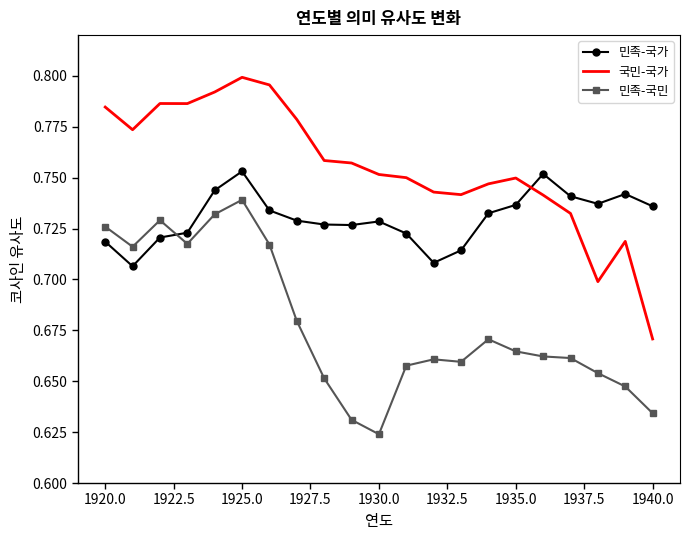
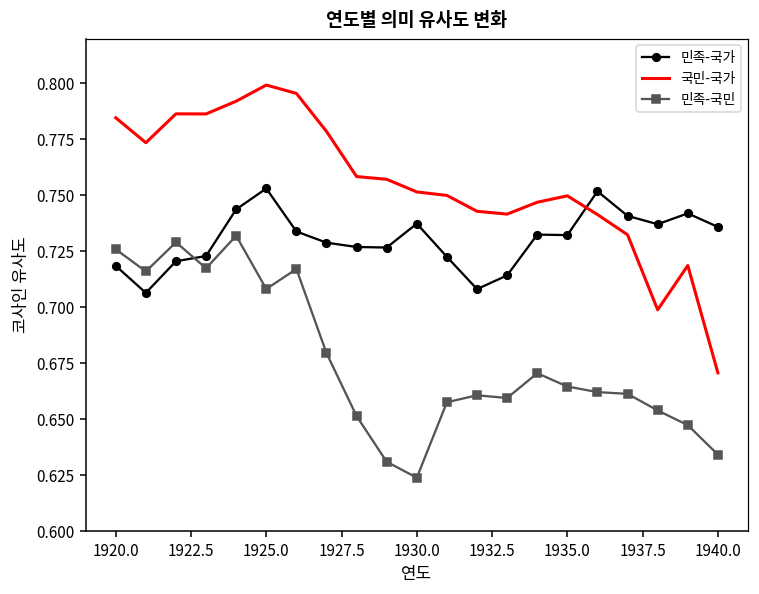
민족-국민, 1925.0: 0.739 -> 0.708
민족-국가, 1930.0: 0.728 -> 0.737
민족-국가, 1935.0: 0.737 -> 0.732
